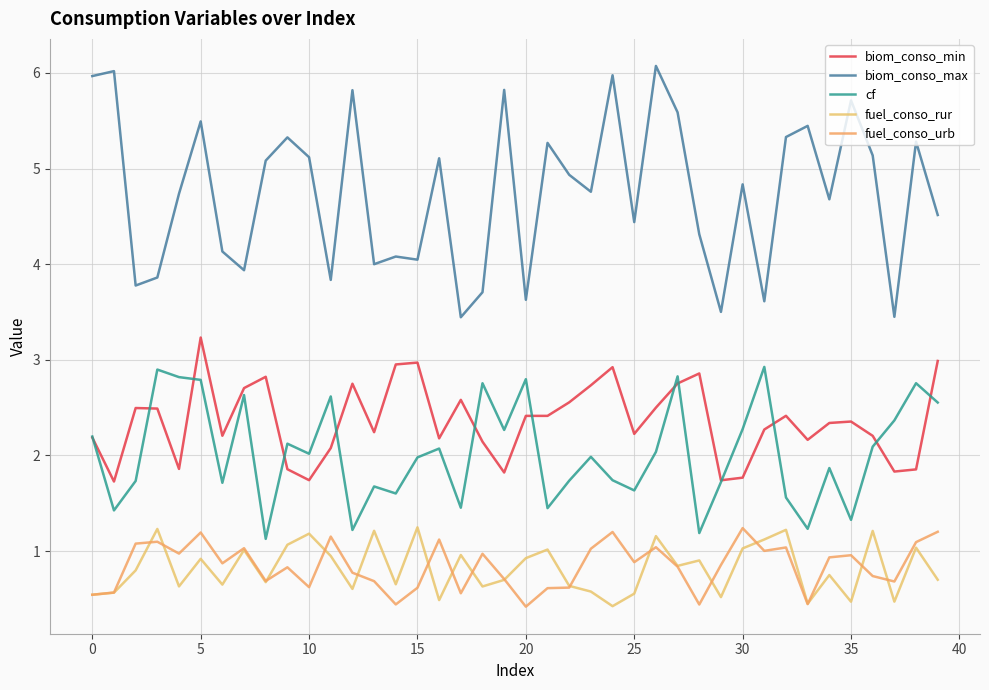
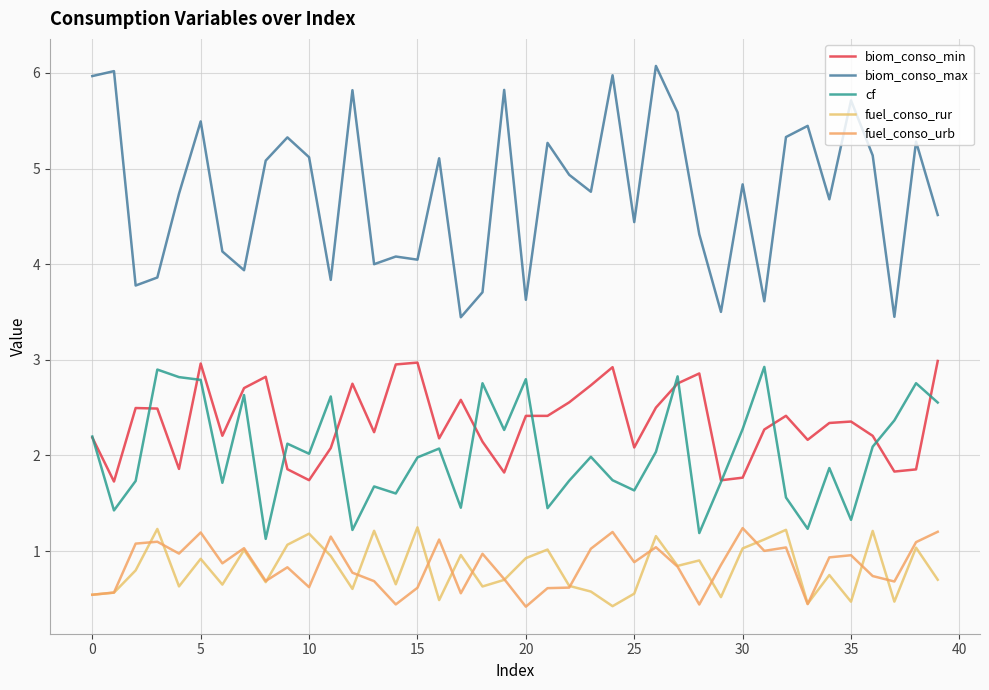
biom_conso_min, 5: 3.2 -> 3.0
biom_conso_min, 25: 2.2 -> 2.1
